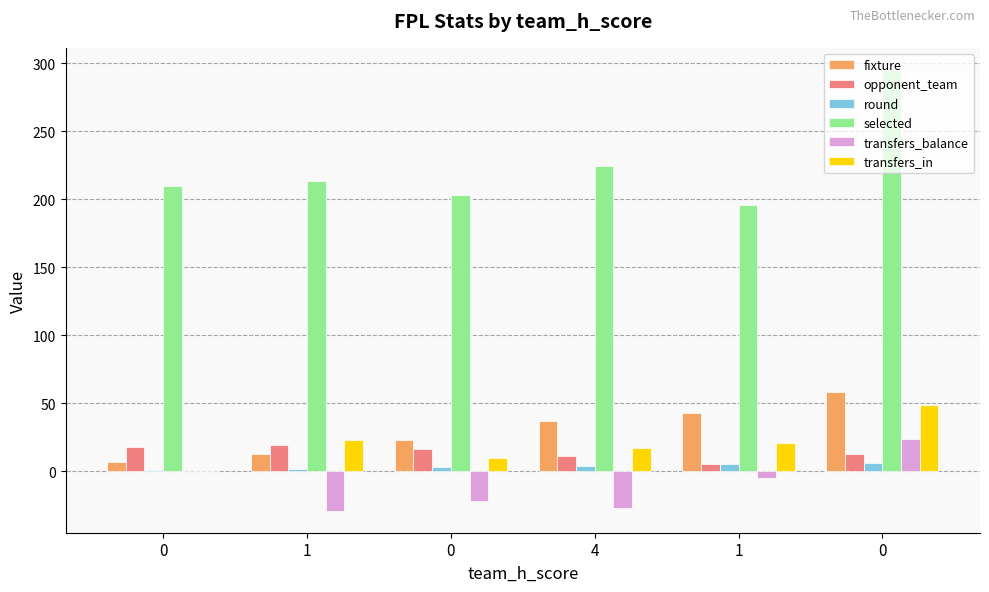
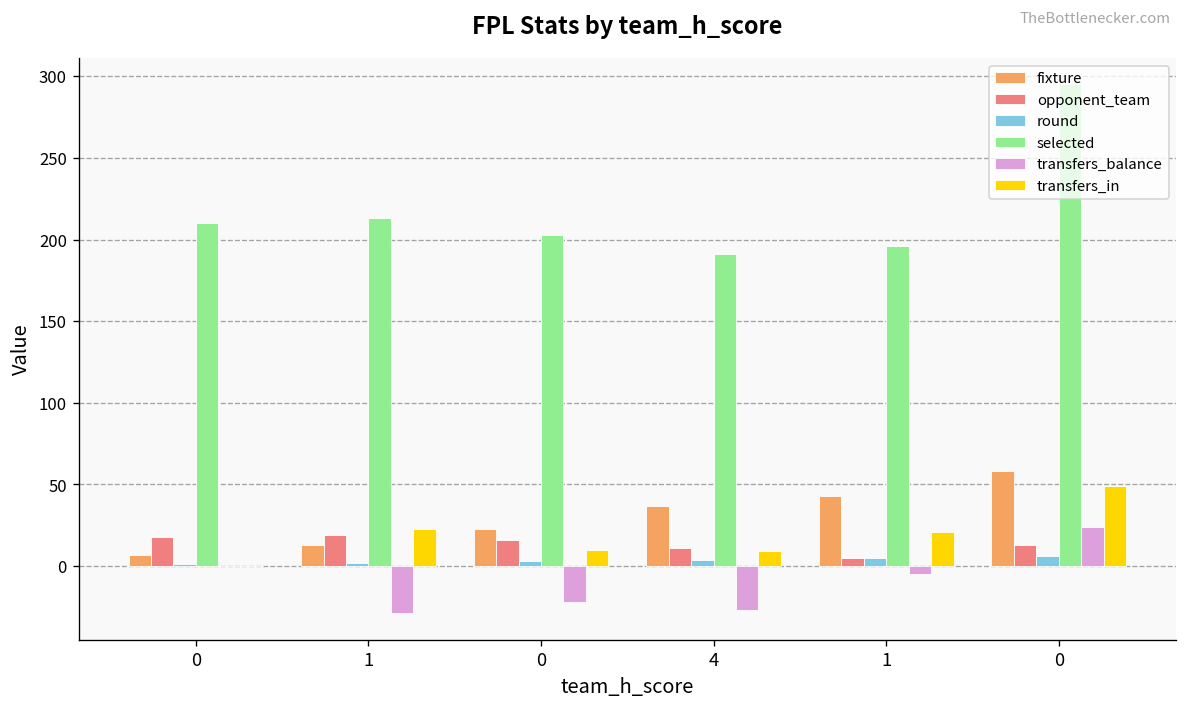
selected, 4: 224 -> 191
transfers_in, 4: 17 -> 9
